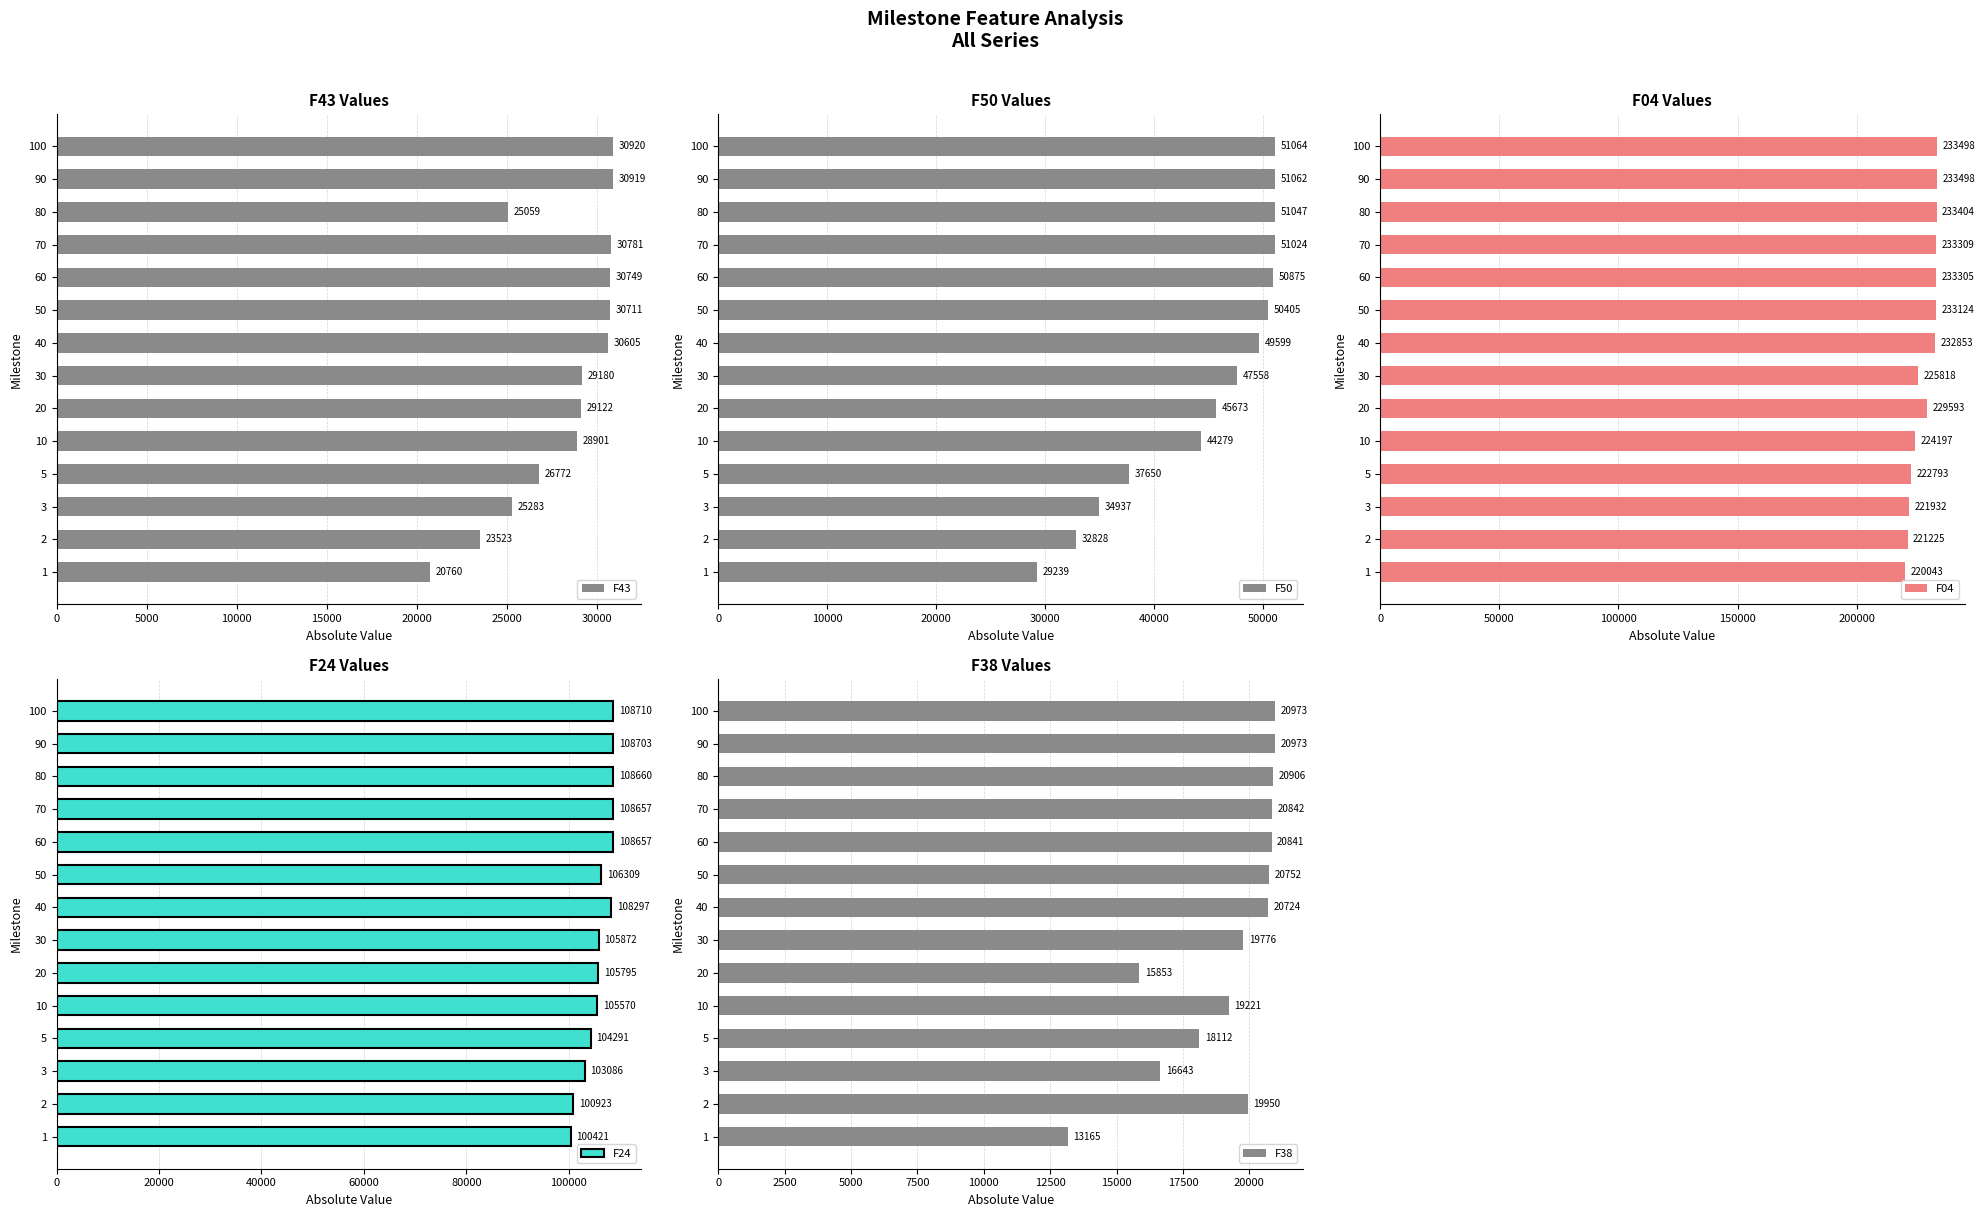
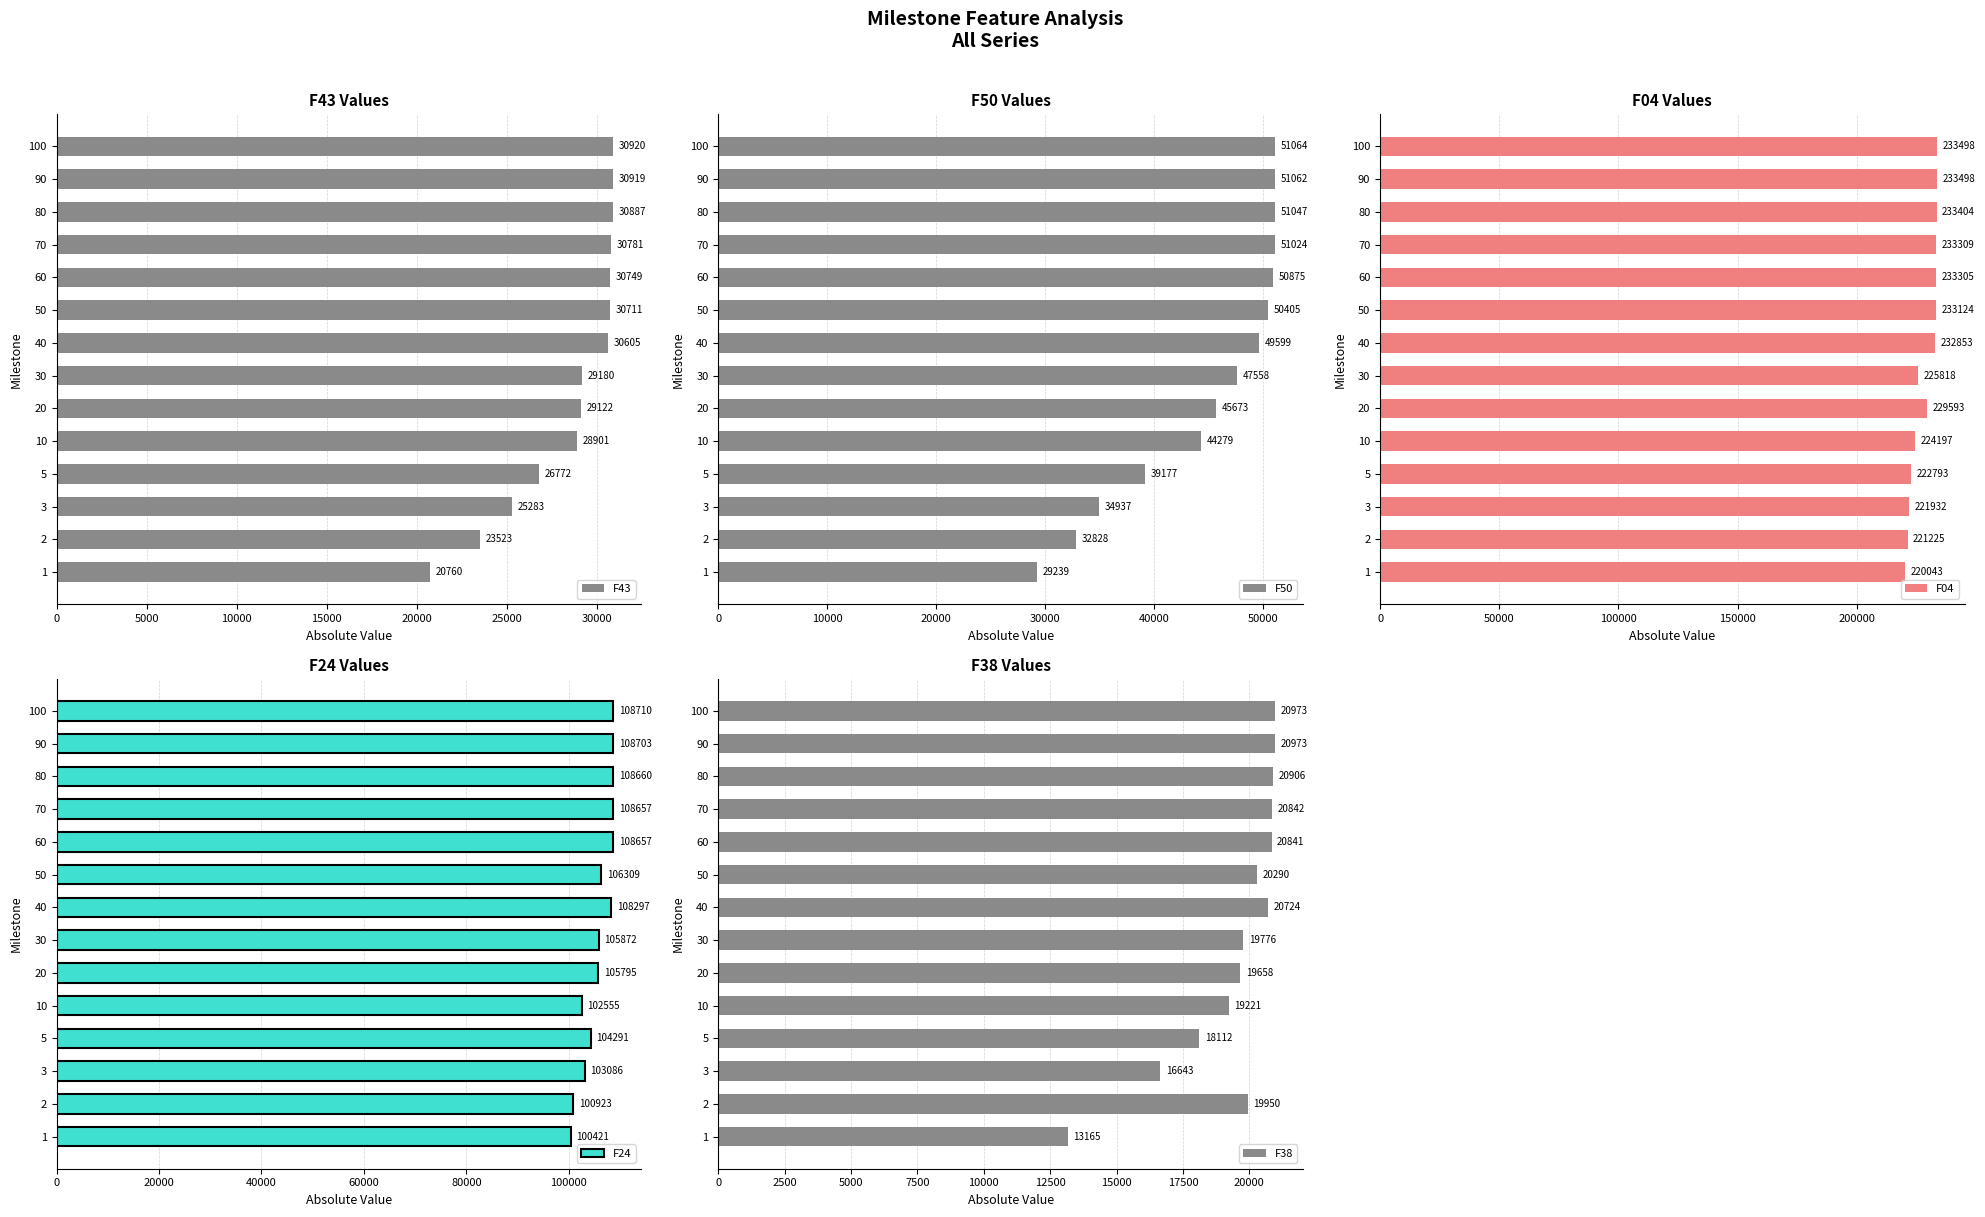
F43 Values, 80: 25059 -> 30887
F50 Values, 5: 37650 -> 39177
F24 Values, 10: 105570 -> 102555
F38 Values, 50: 20752 -> 20290
F38 Values, 20: 15853 -> 19658
